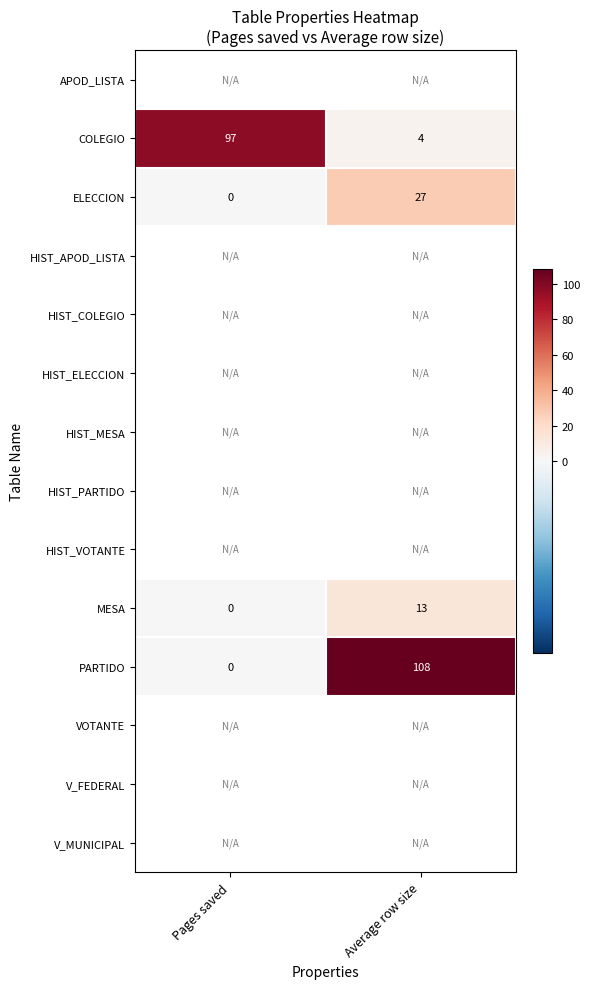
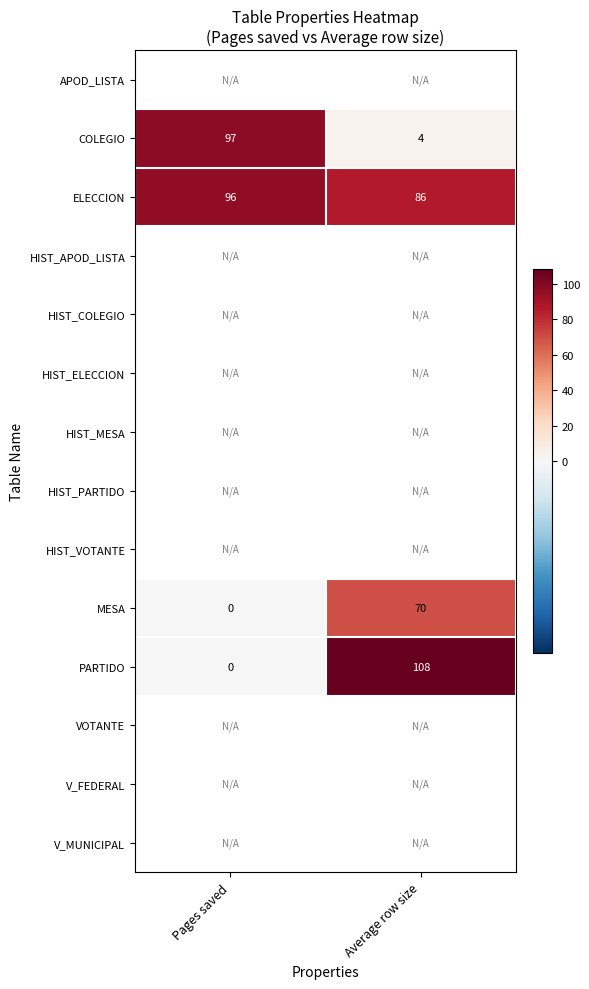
ELECCION, Pages saved: 0 -> 96
ELECCION, Average row size: 27 -> 86
MESA, Average row size: 13 -> 70
